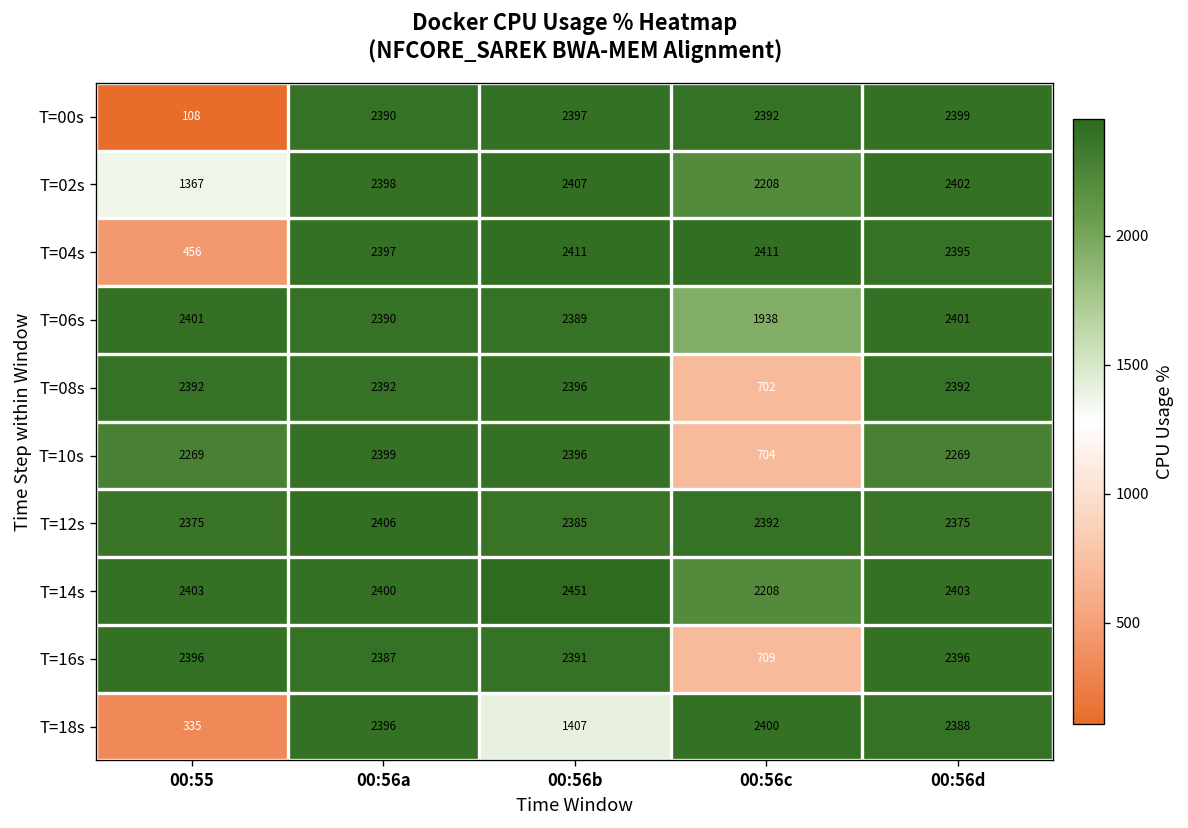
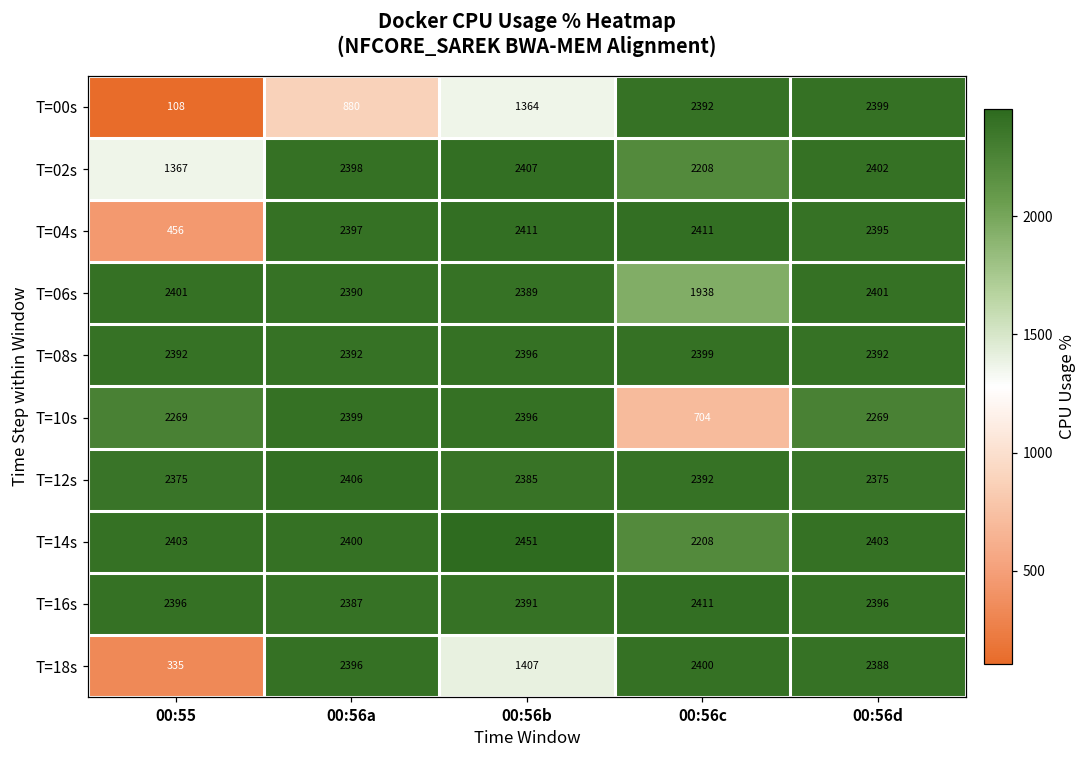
T=00s, 00:56a: 2390 -> 880
T=00s, 00:56b: 2397 -> 1364
T=08s, 00:56c: 702 -> 2399
T=16s, 00:56c: 709 -> 2411
